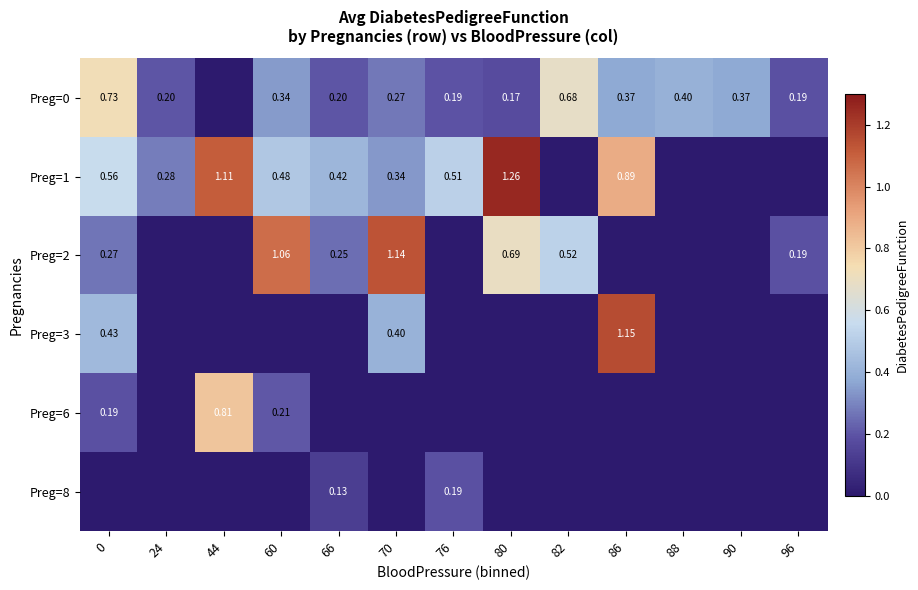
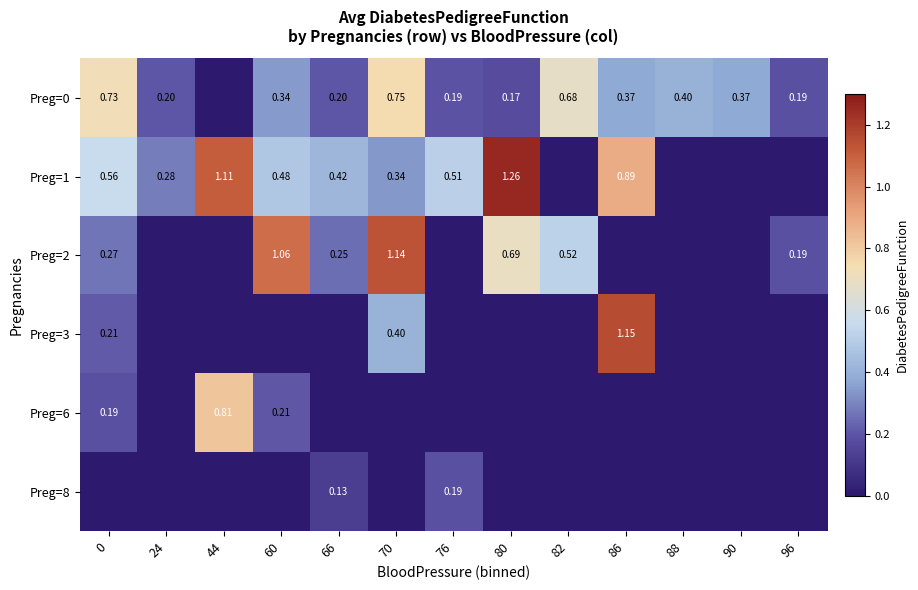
Preg=0, 70: 0.27 -> 0.75
Preg=3, 0: 0.43 -> 0.21
